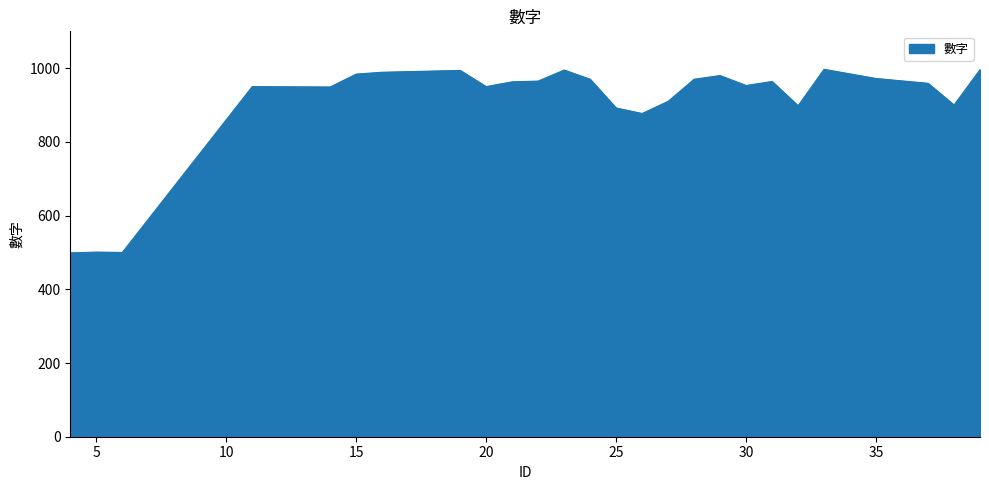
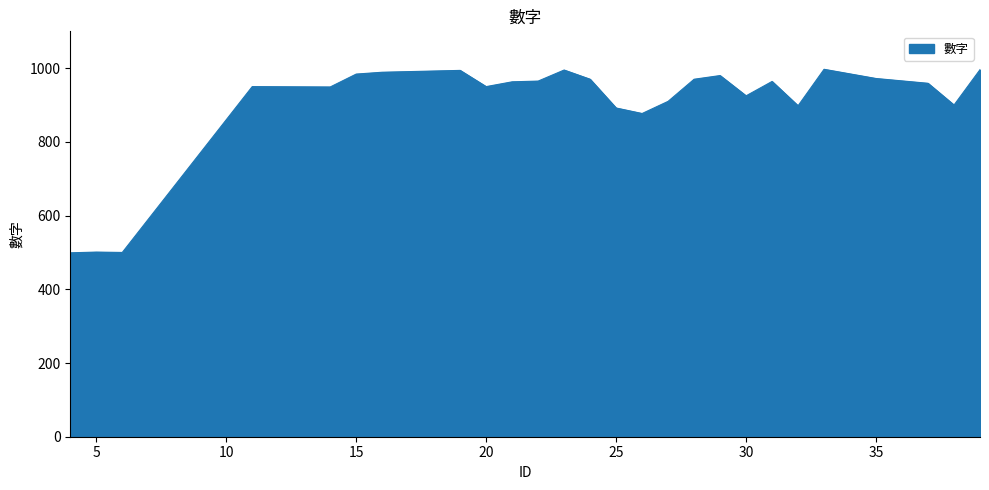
30: 950 -> 930
